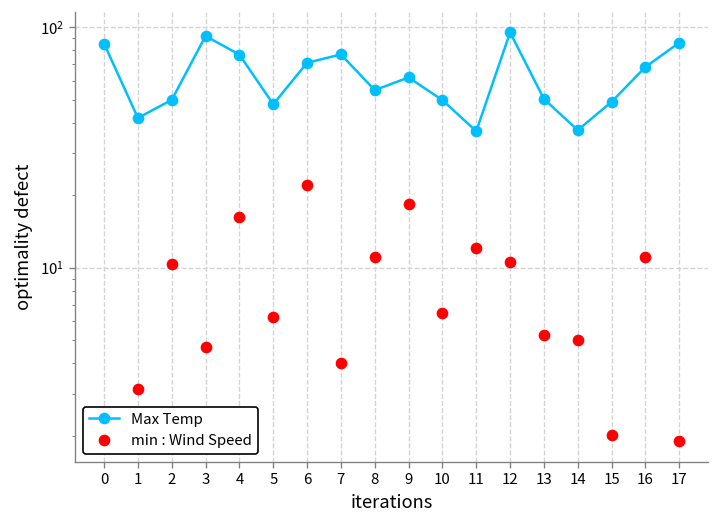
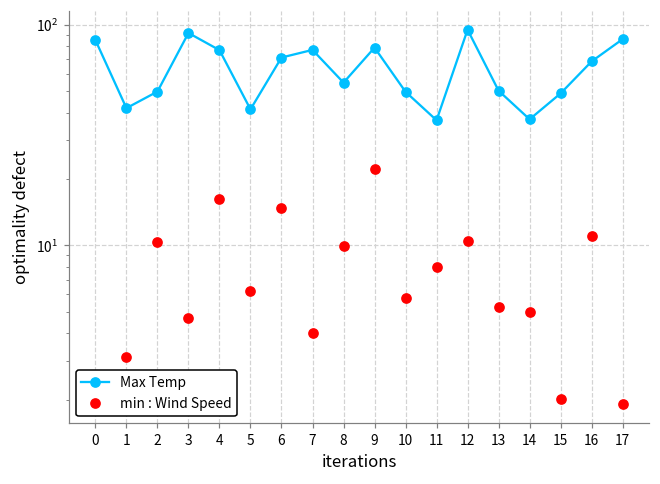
Max Temp, 5: 48 -> 41
min : Wind Speed, 6: 22 -> 15
min : Wind Speed, 8: 11 -> 10
Max Temp, 9: 62 -> 79
min : Wind Speed, 9: 18 -> 22
min : Wind Speed, 10: 6.5 -> 5.8
min : Wind Speed, 11: 12 -> 8.0
